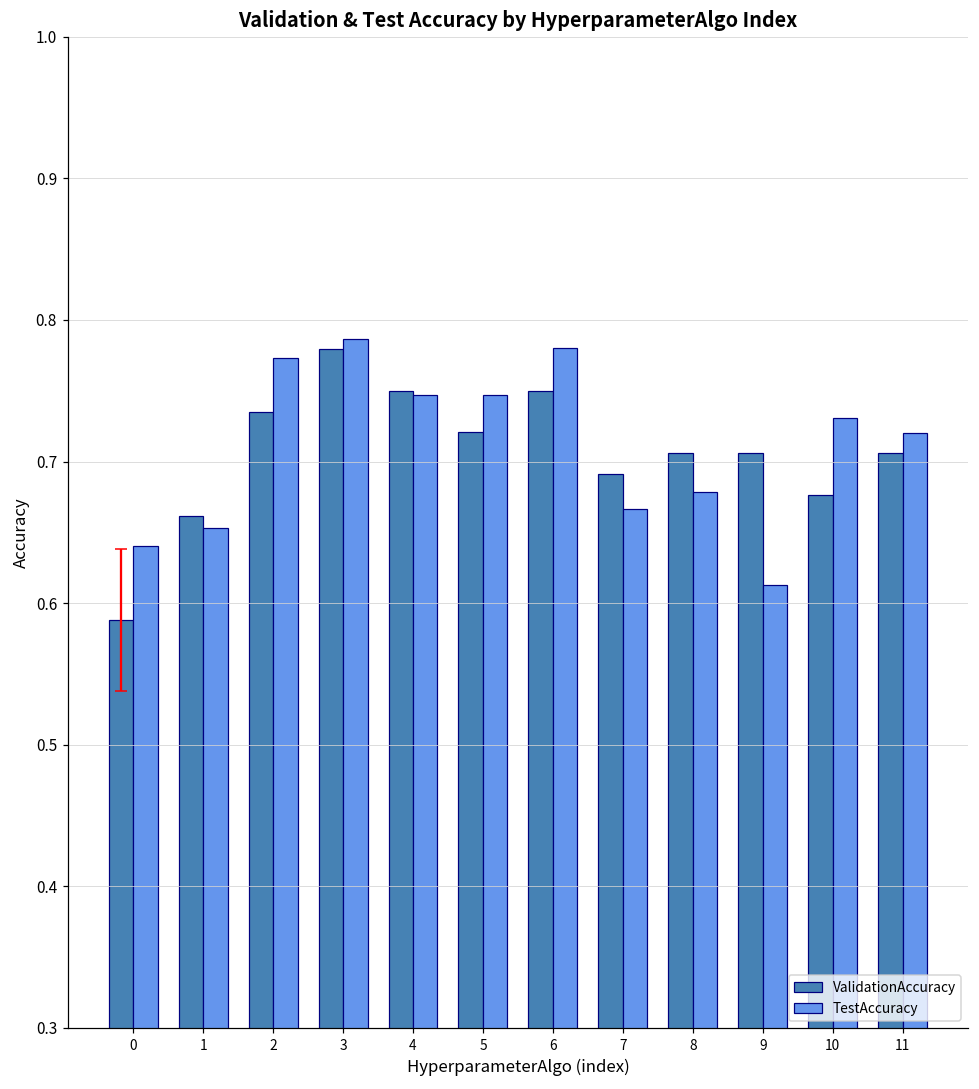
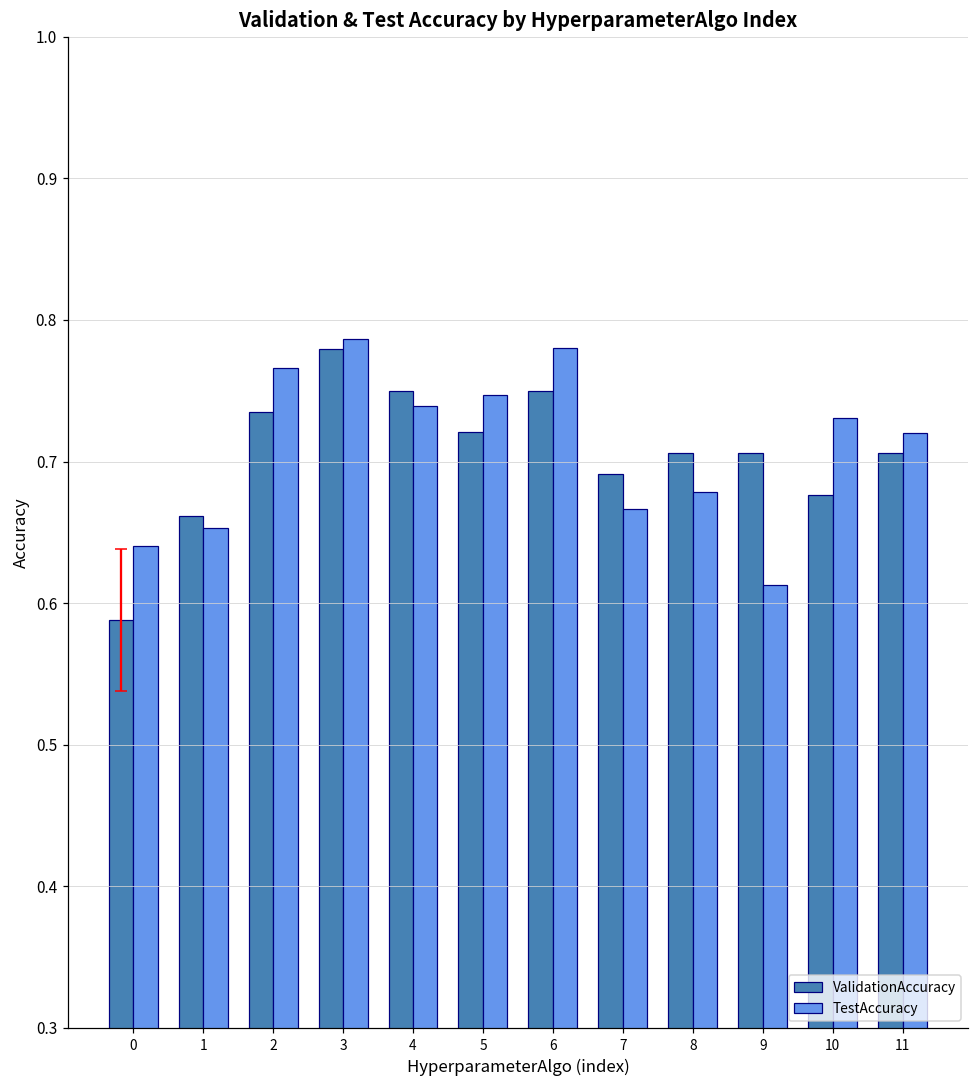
TestAccuracy, 2: 0.773 -> 0.766
TestAccuracy, 4: 0.747 -> 0.740
